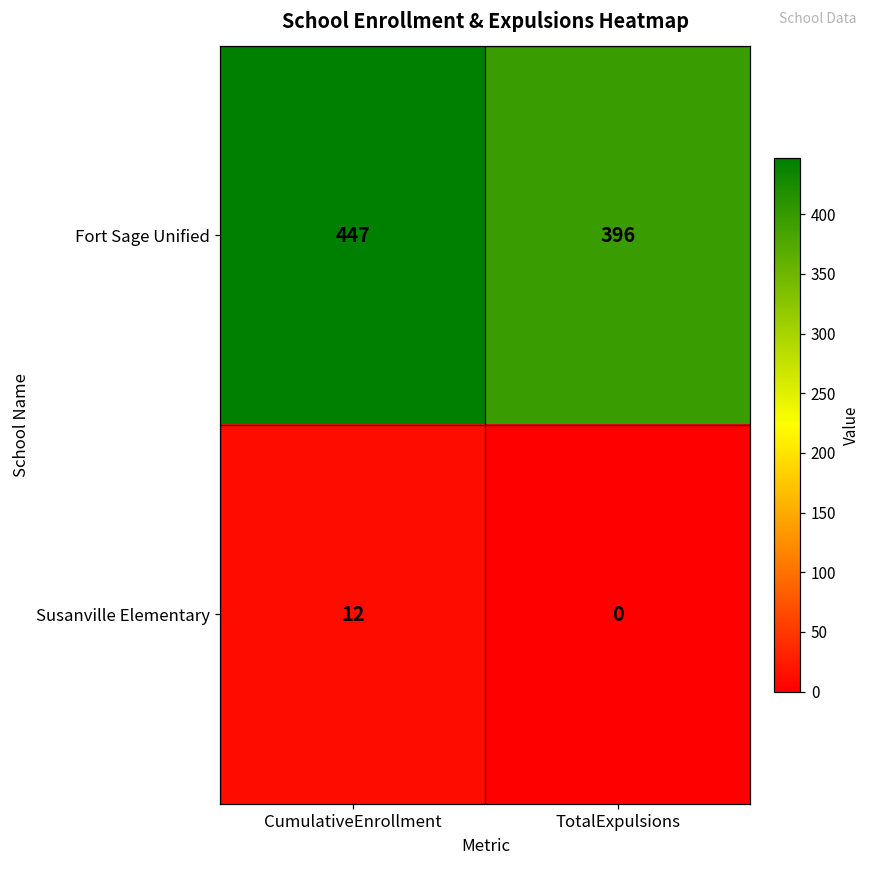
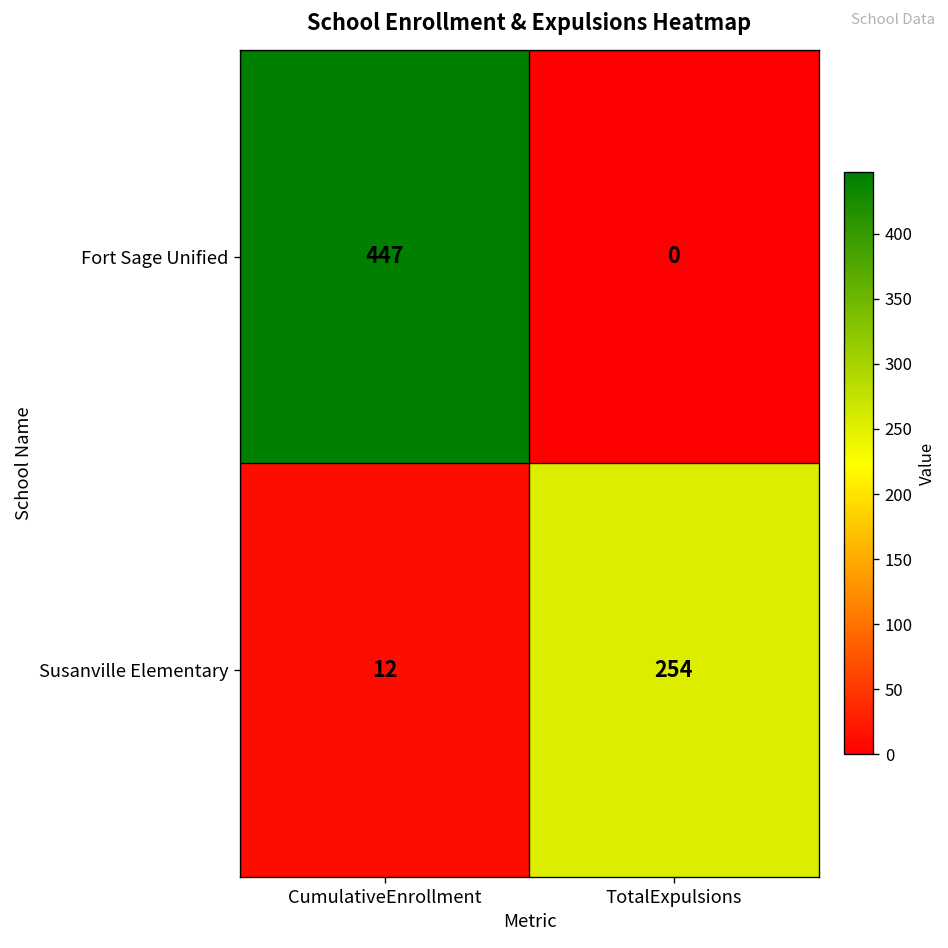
Fort Sage Unified, TotalExpulsions: 396 -> 0
Susanville Elementary, TotalExpulsions: 0 -> 254
